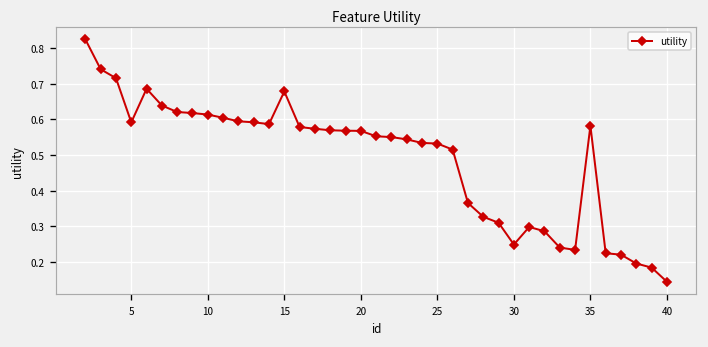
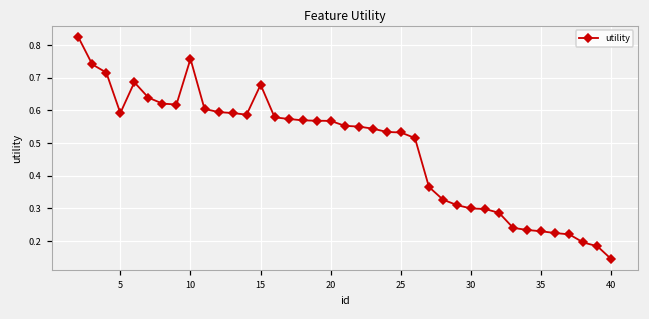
10: 0.61 -> 0.76
30: 0.25 -> 0.30
35: 0.58 -> 0.23
